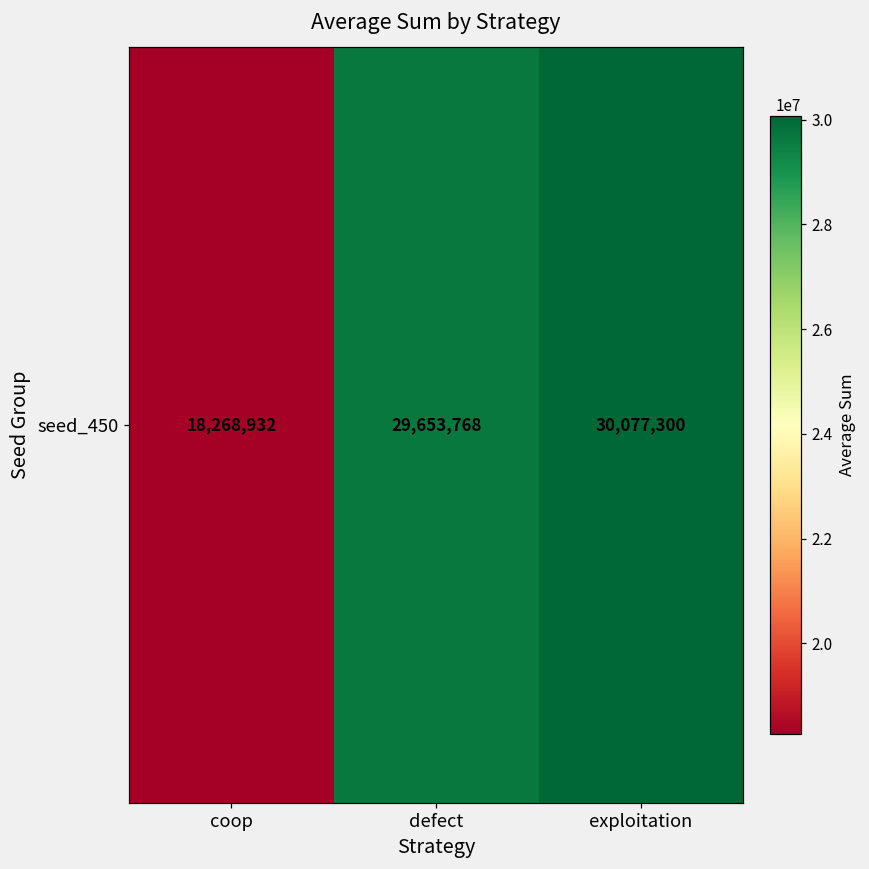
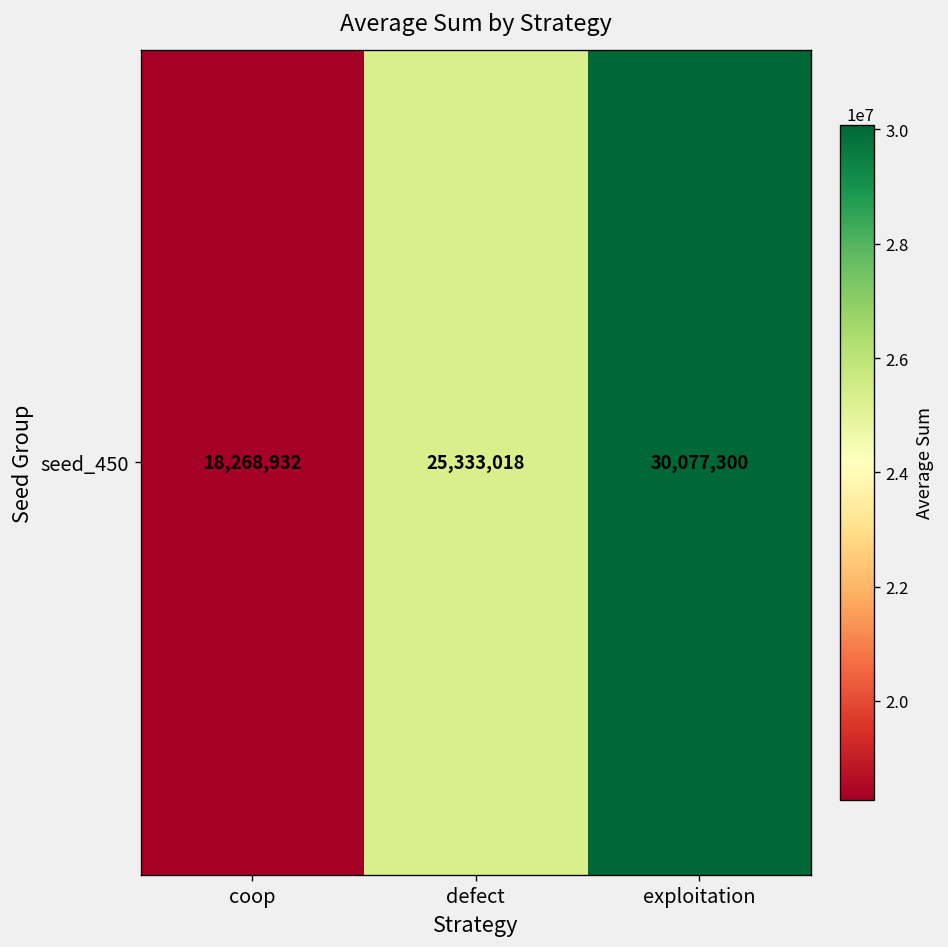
seed_450, defect: 29,653,768 -> 25,333,018
